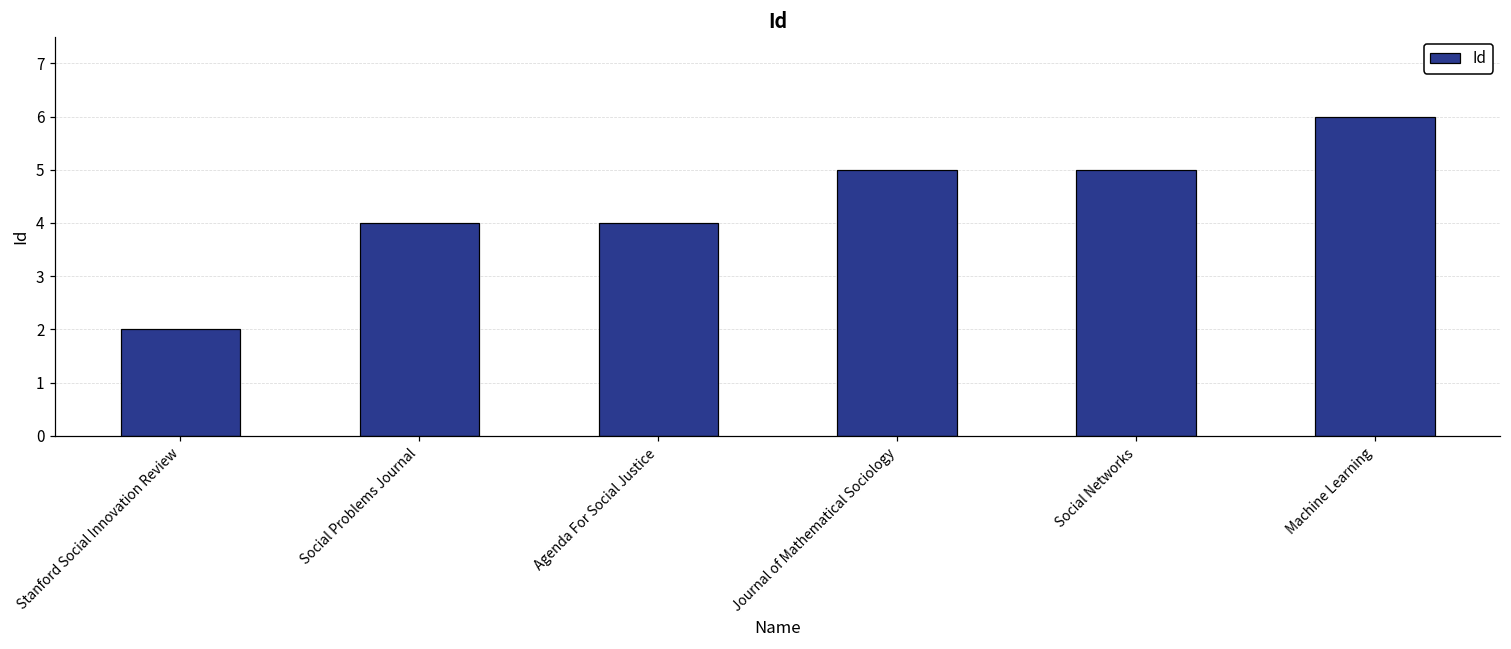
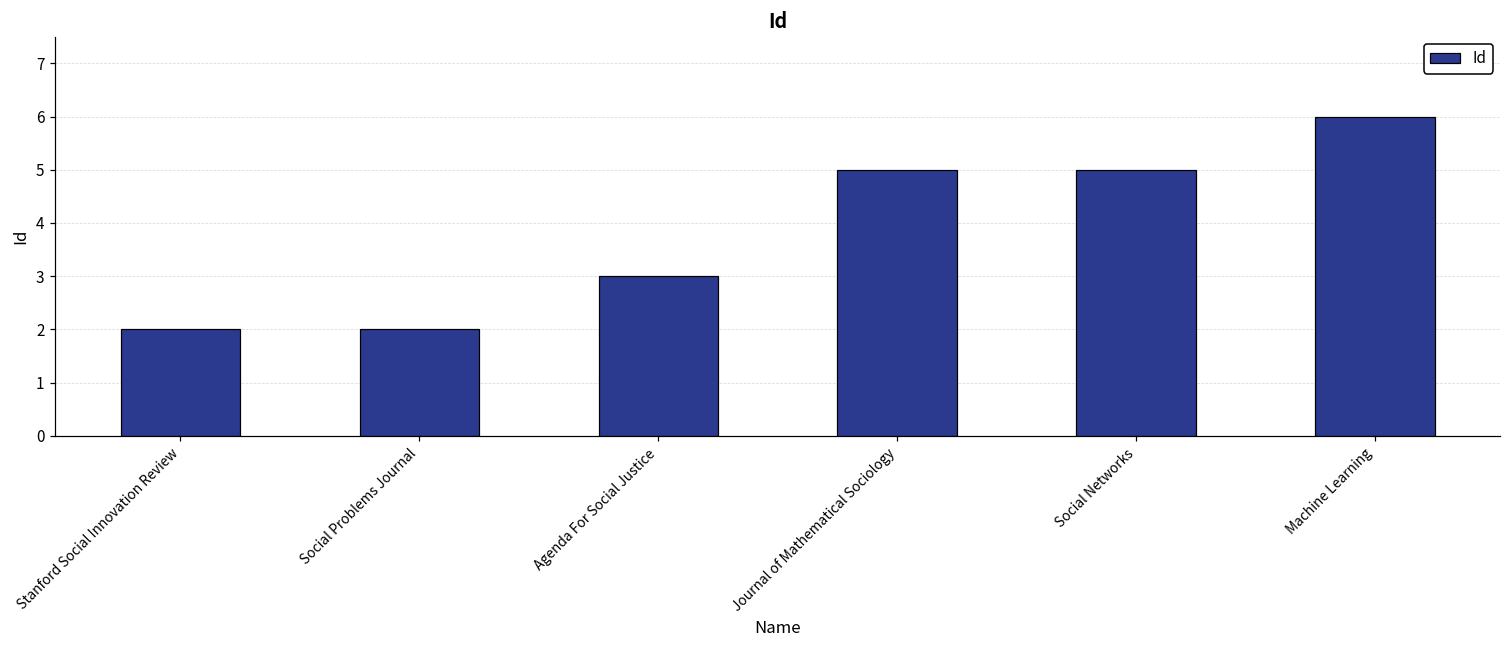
Social Problems Journal: 4 -> 2
Agenda For Social Justice: 4 -> 3
